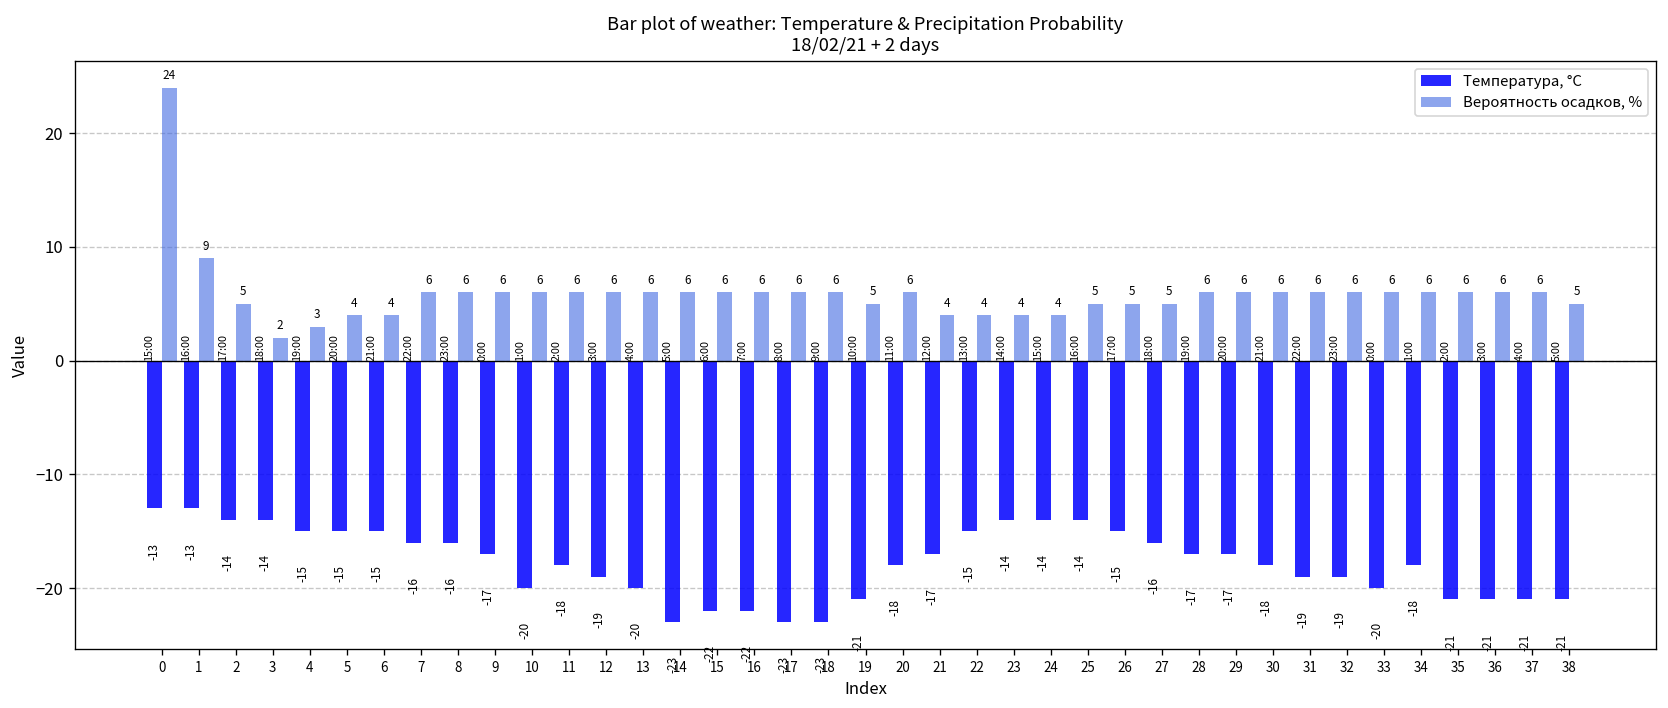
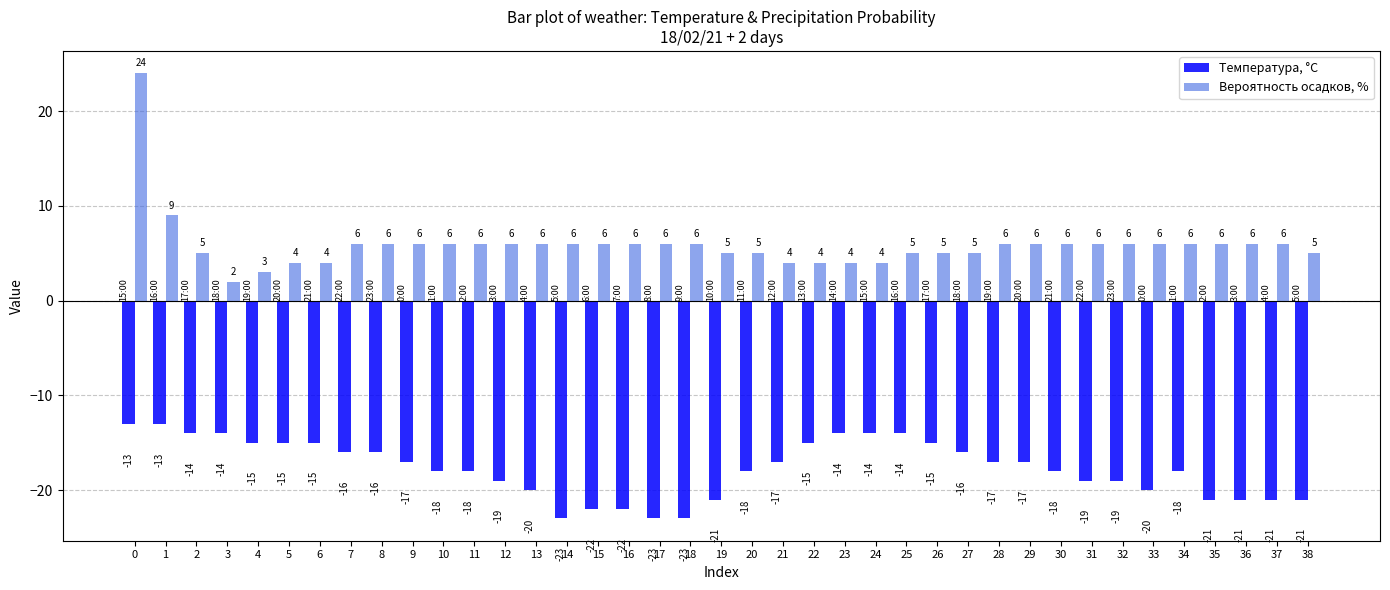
Температура, °C, 10: -20 -> -18
Вероятность осадков, %, 20: 6 -> 5
